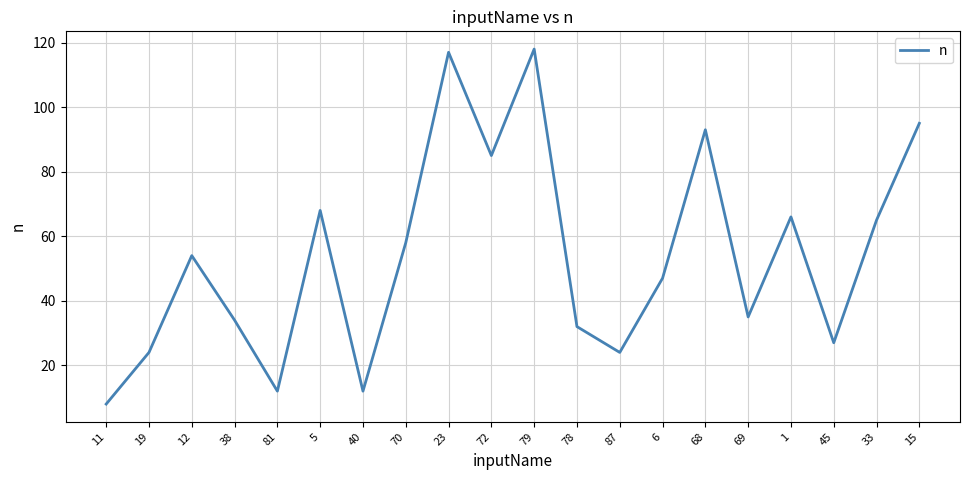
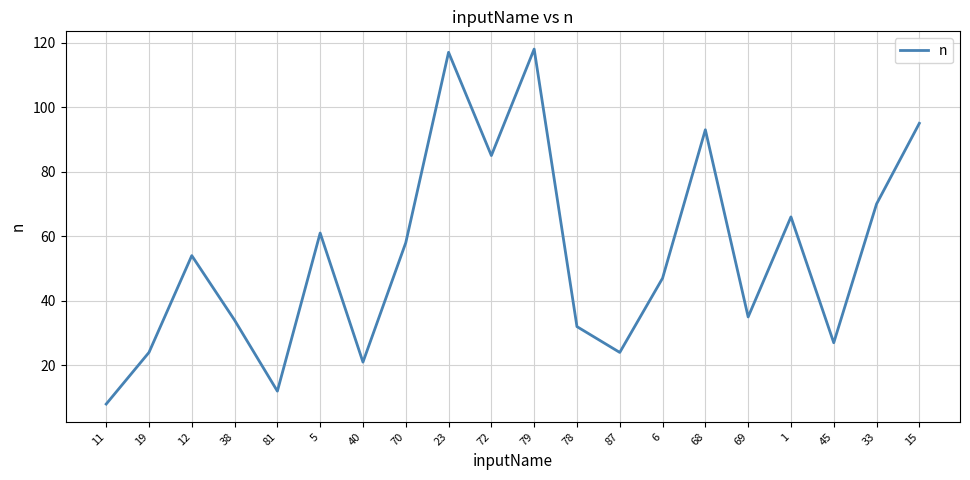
5: 68 -> 61
40: 12 -> 21
33: 65 -> 70
